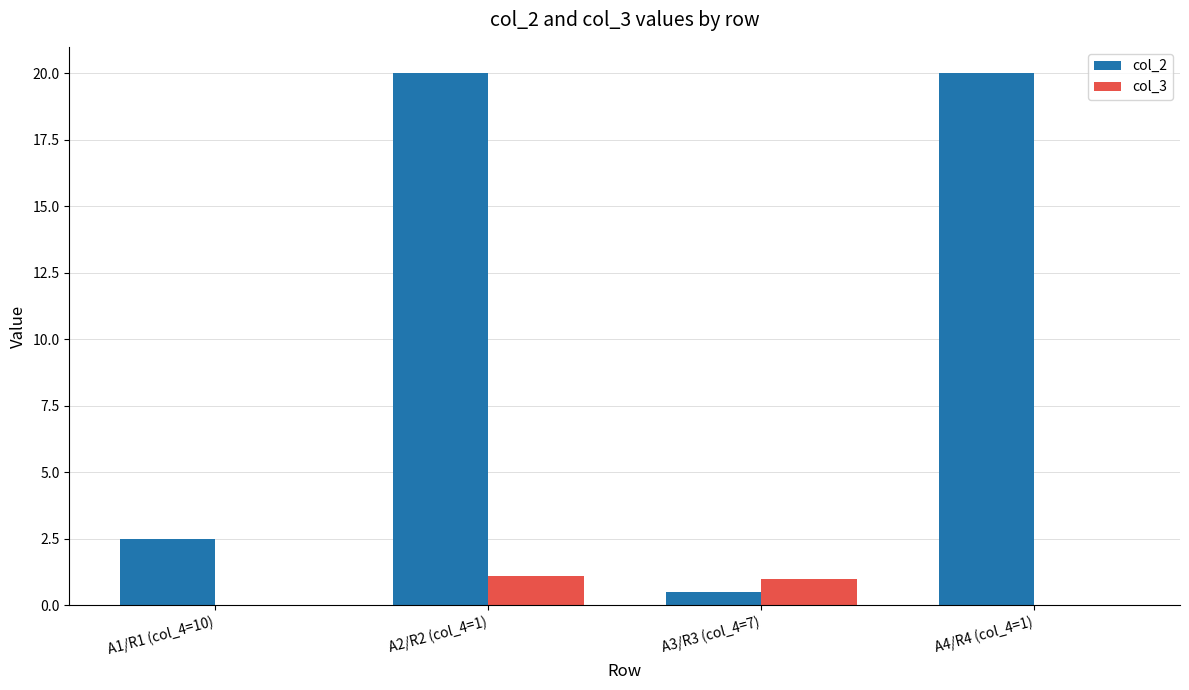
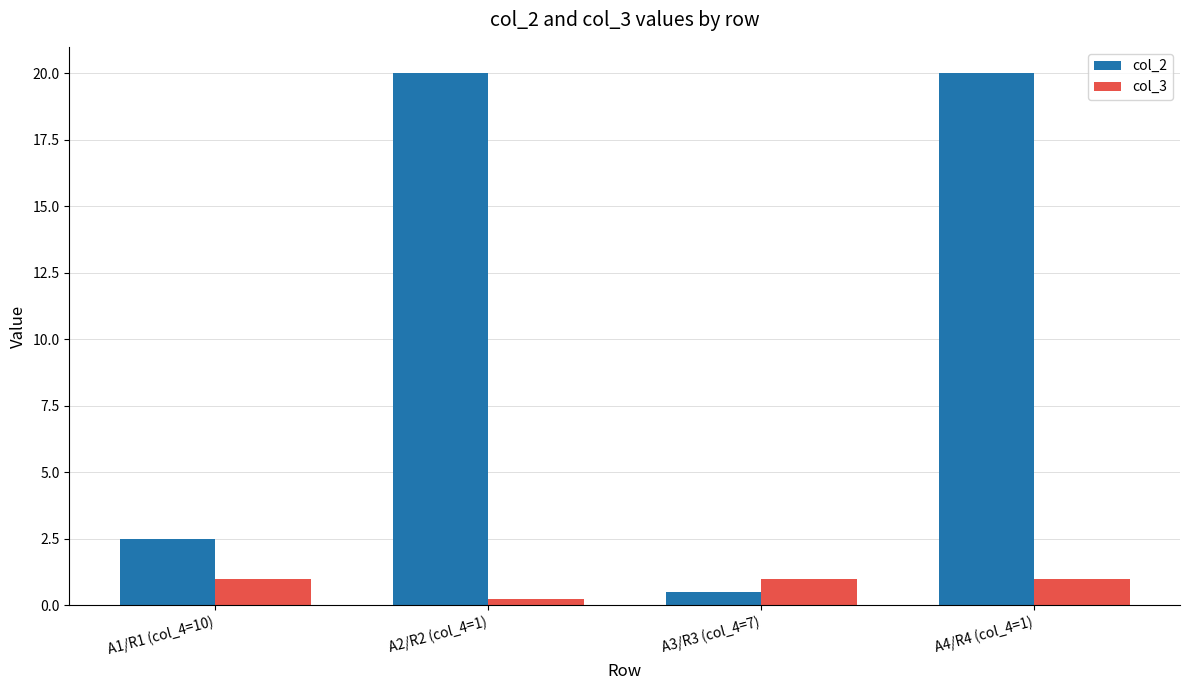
col_3, A1/R1 (col_4=10): 0 -> 1
col_3, A2/R2 (col_4=1): 1.1 -> 0.3
col_3, A4/R4 (col_4=1): 0 -> 1
